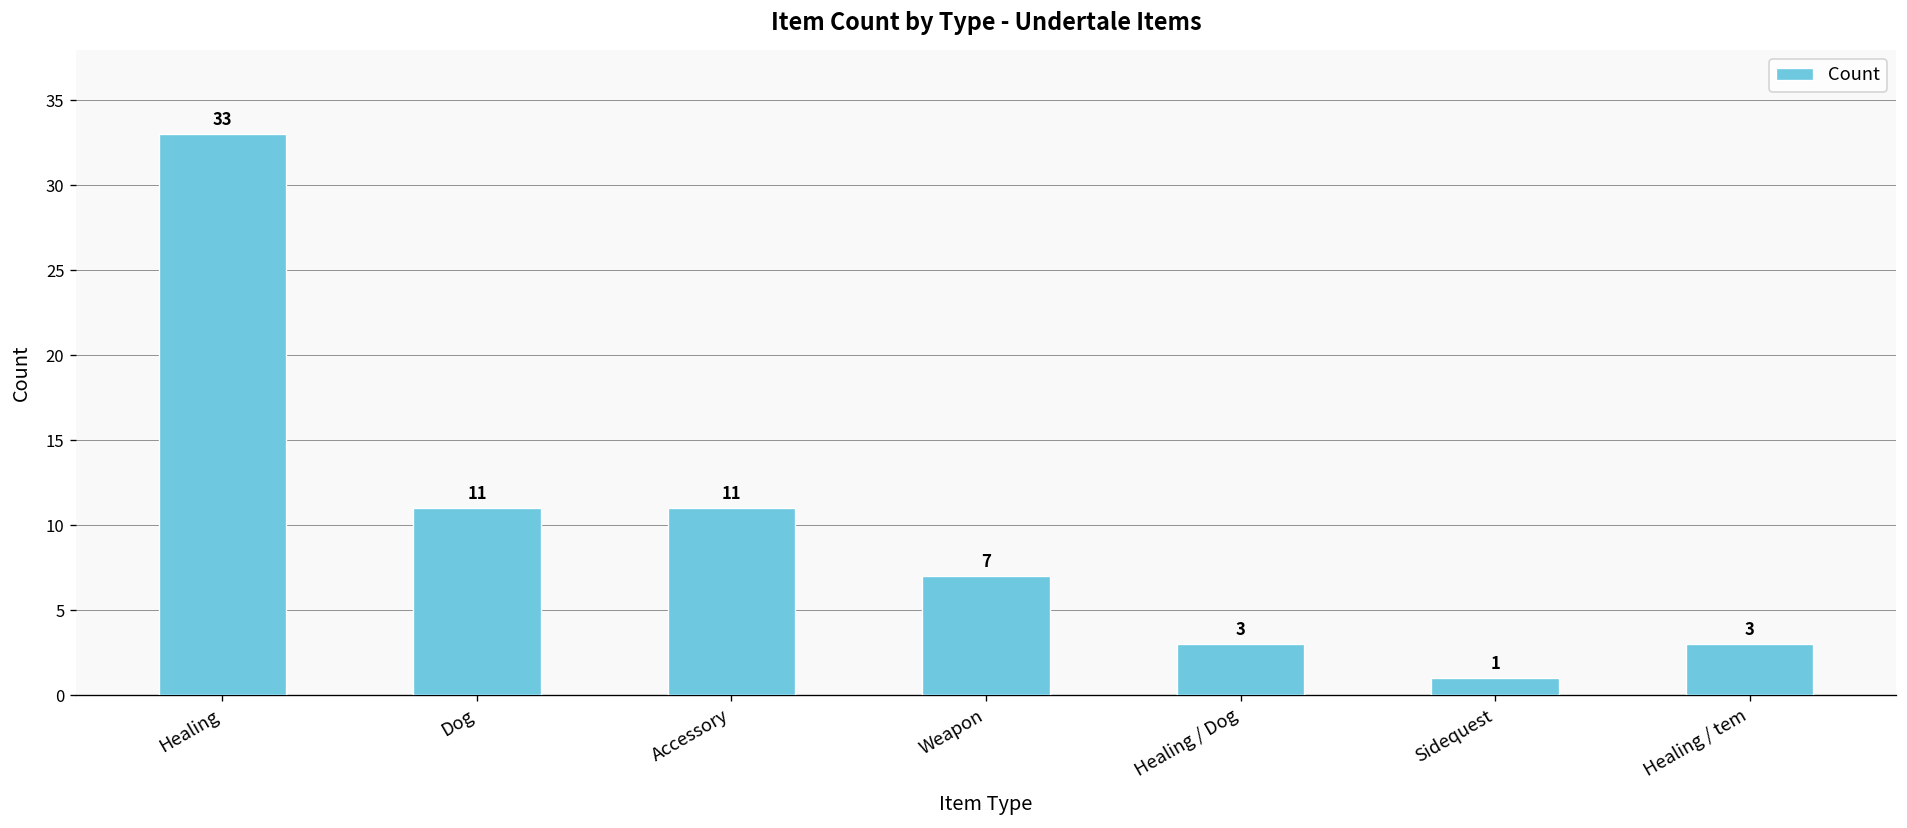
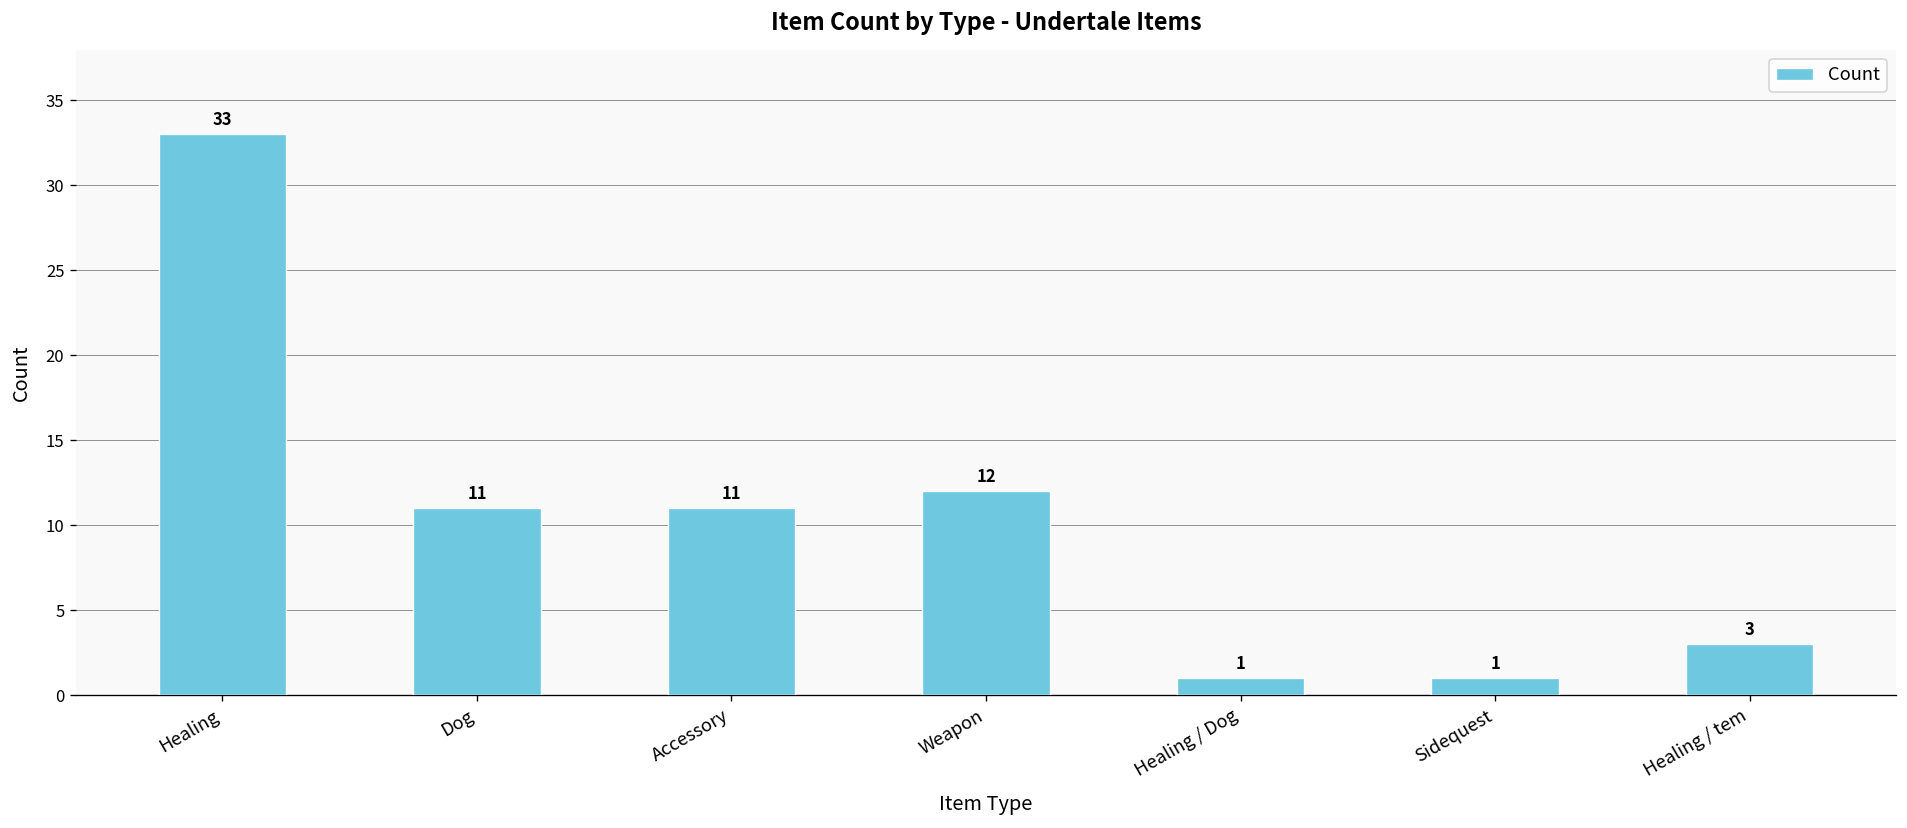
Weapon: 7 -> 12
Healing / Dog: 3 -> 1
